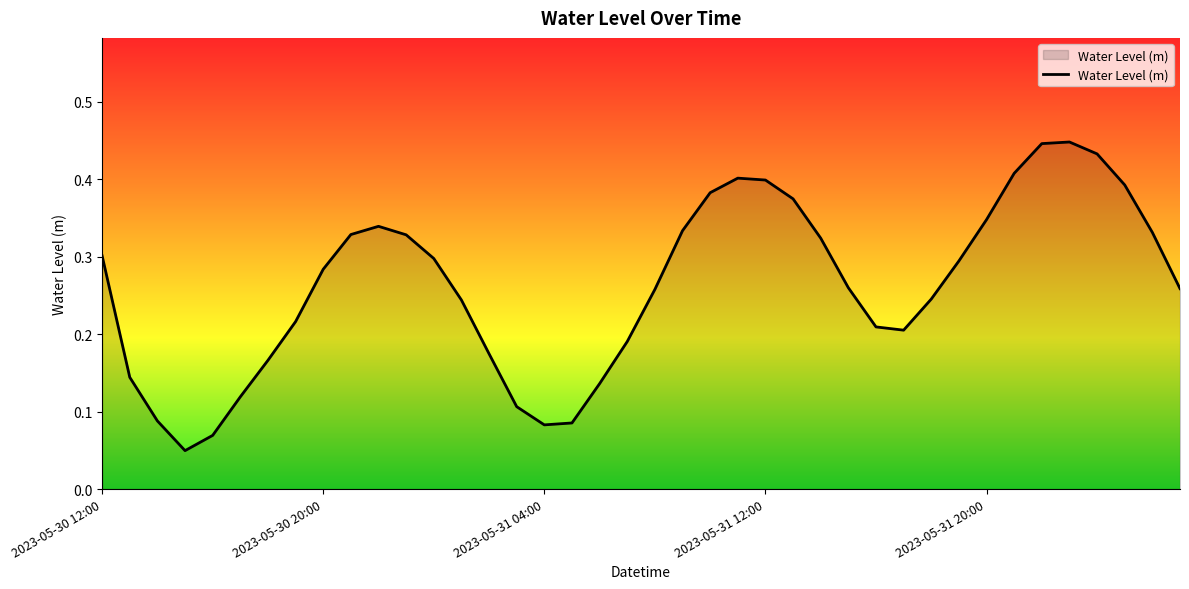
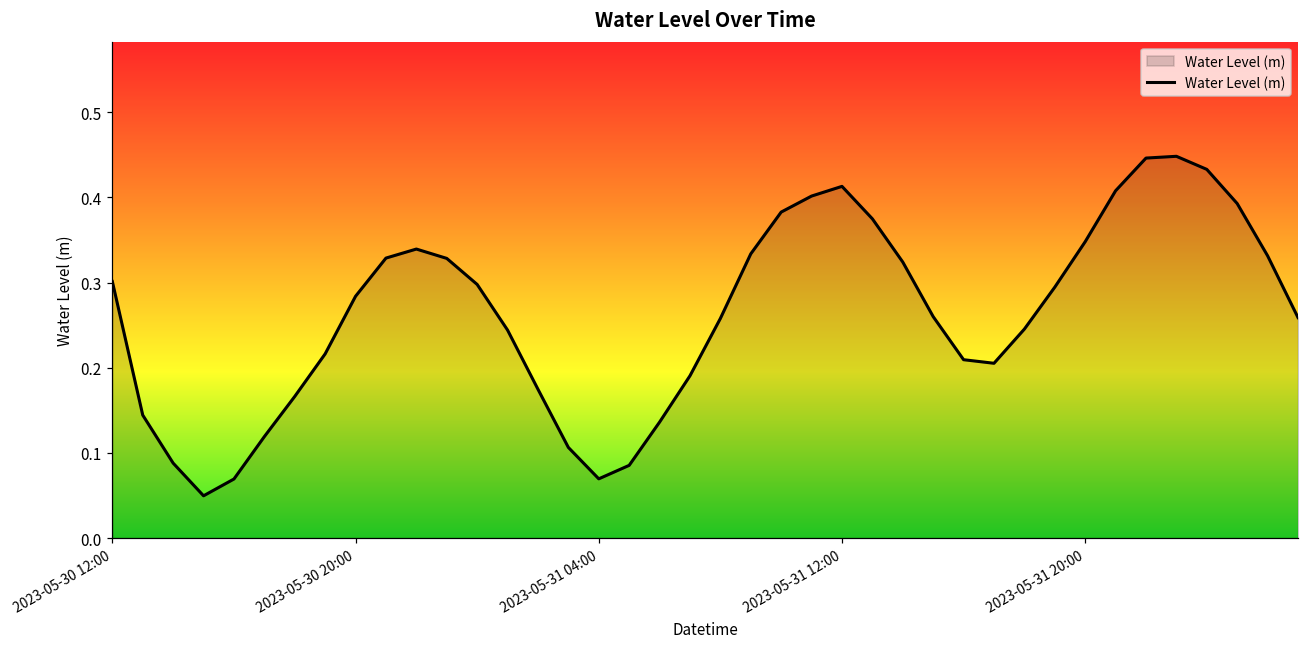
2023-05-31 04:00: 0.08 -> 0.07
2023-05-31 12:00: 0.40 -> 0.41
